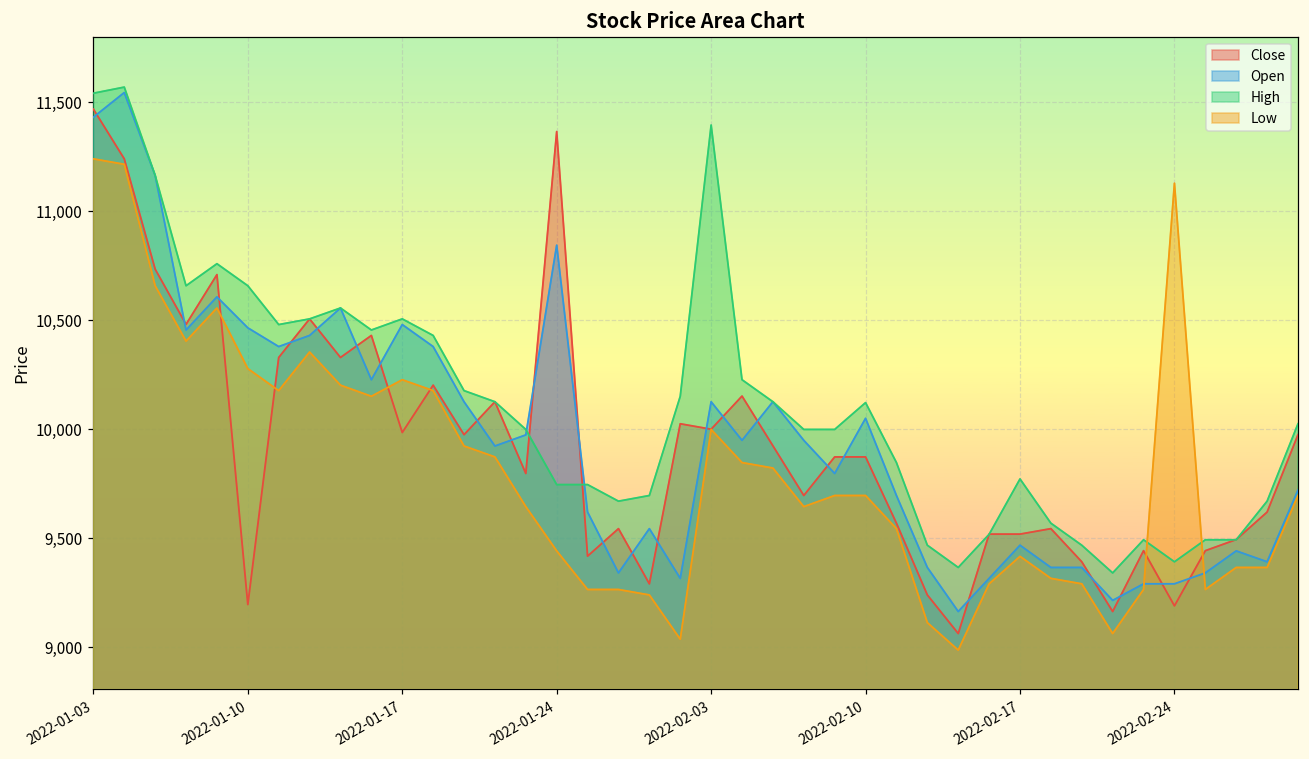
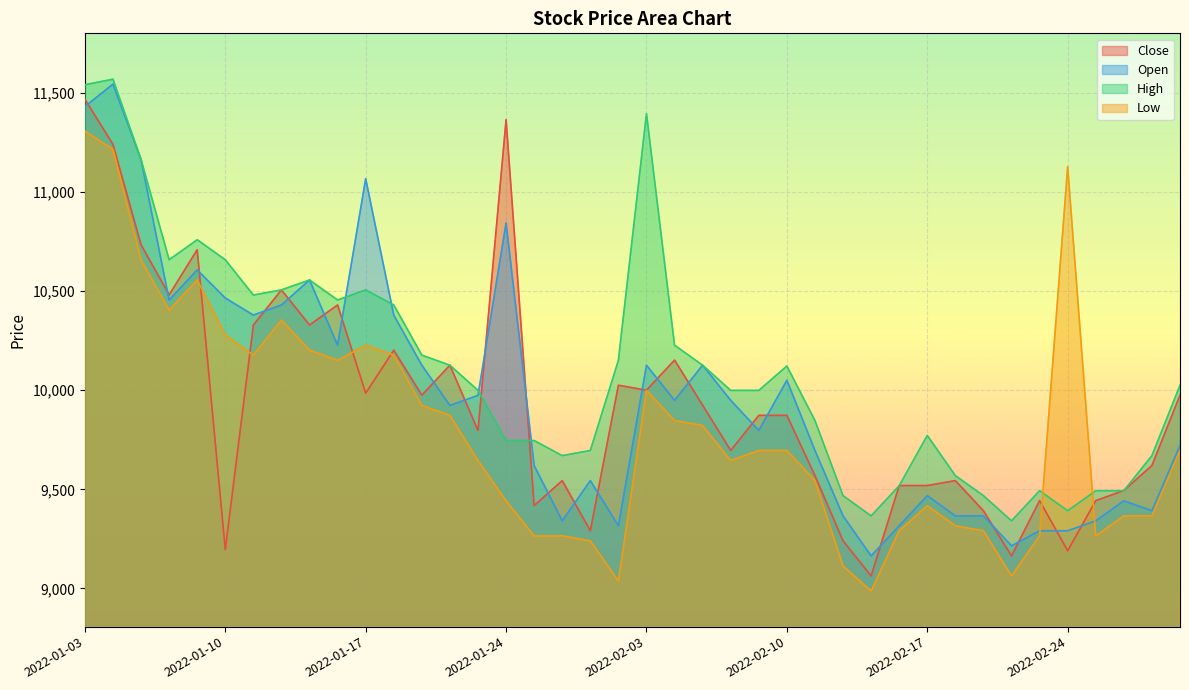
Low, 2022-01-03: 11,240 -> 11,310
Open, 2022-01-17: 10,480 -> 11,070
